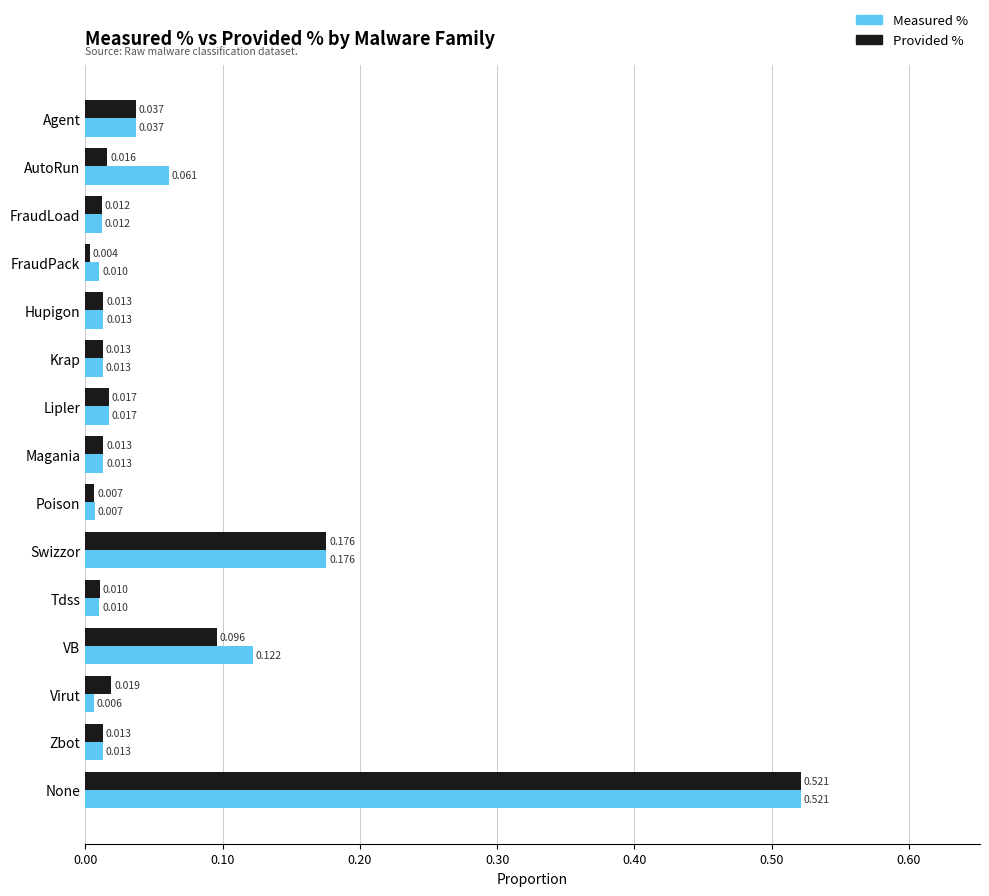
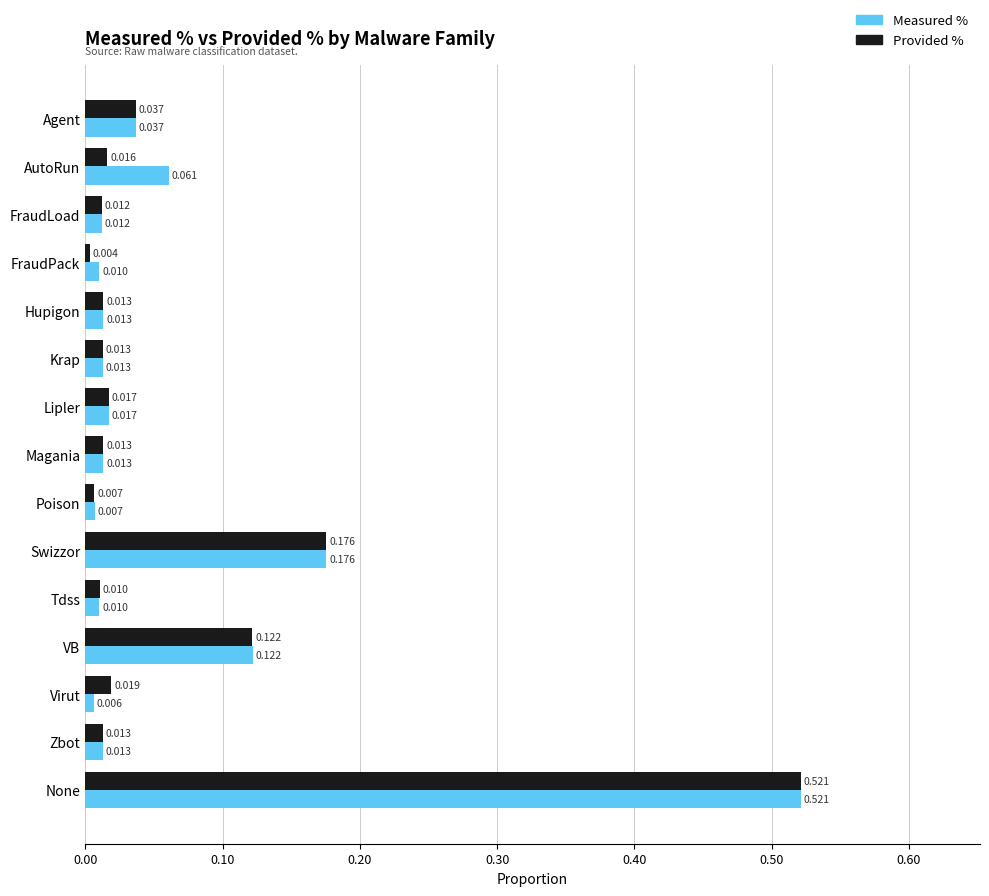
Provided %, VB: 0.096 -> 0.122
